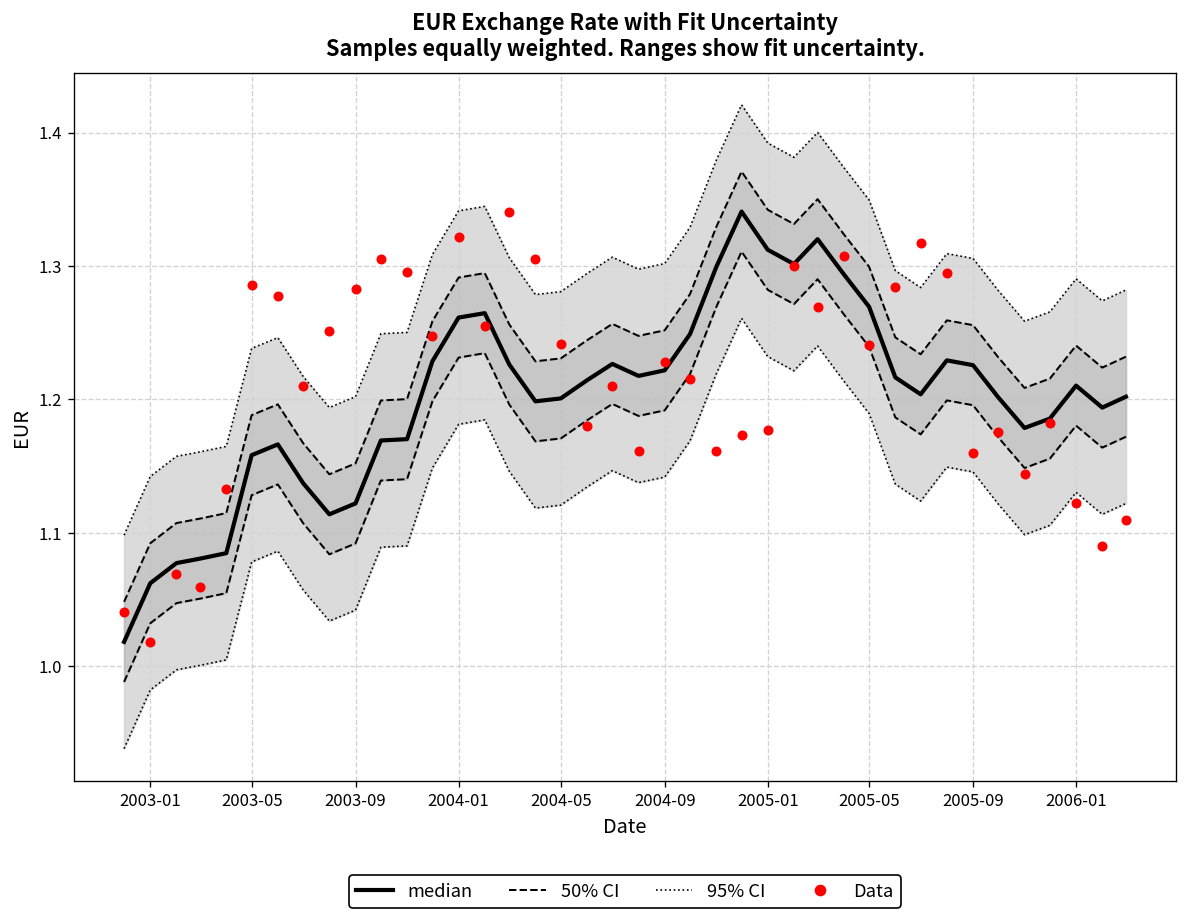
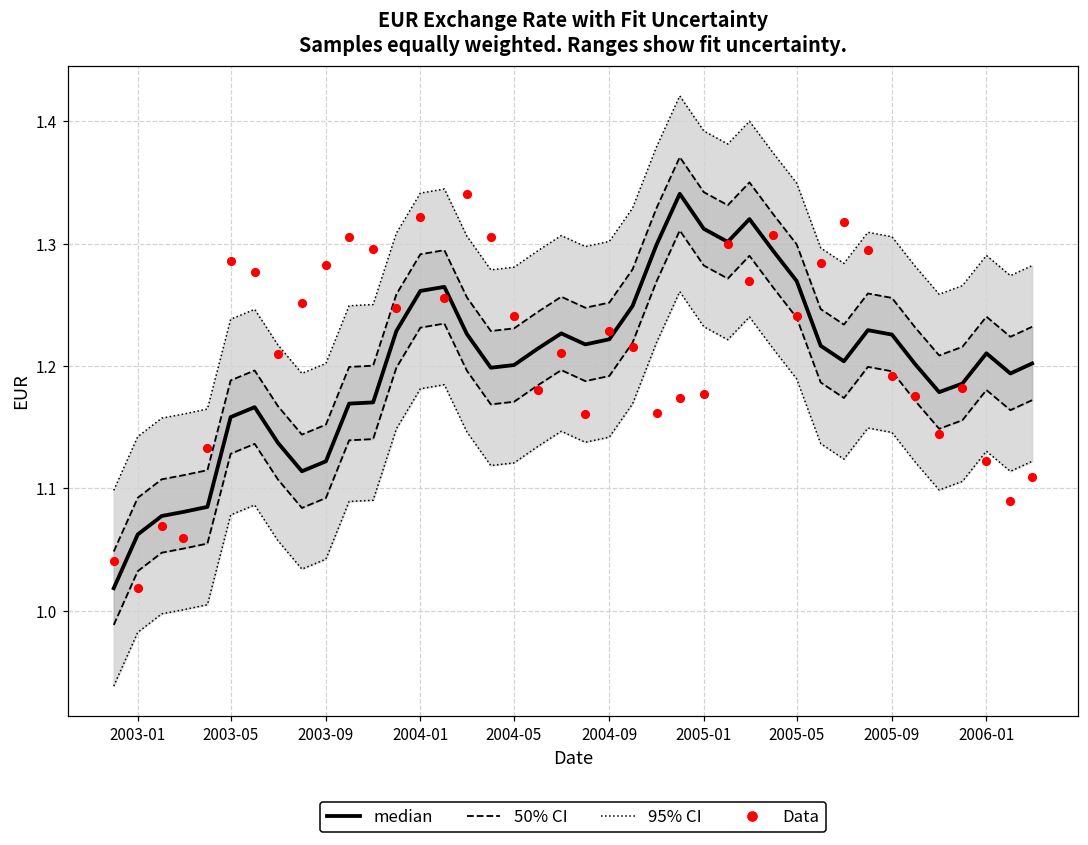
Data, 2005-09: 1.160 -> 1.192
